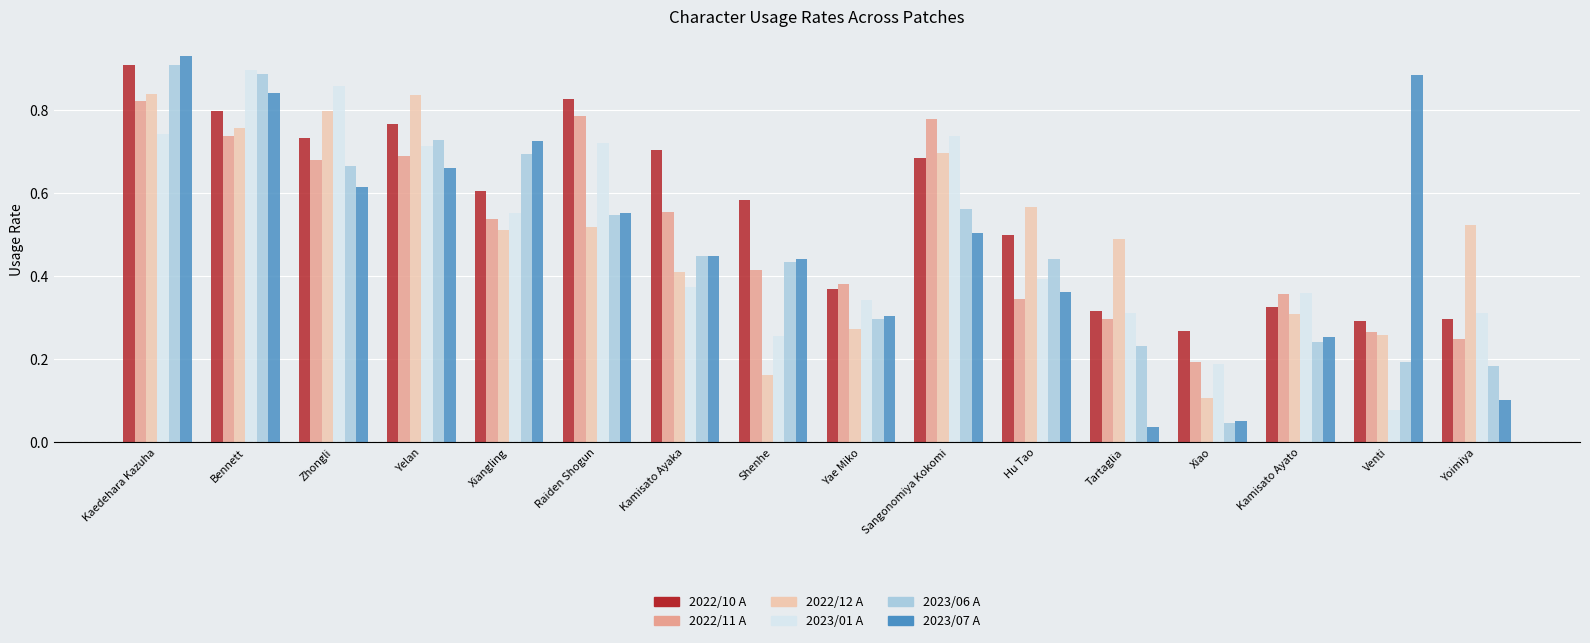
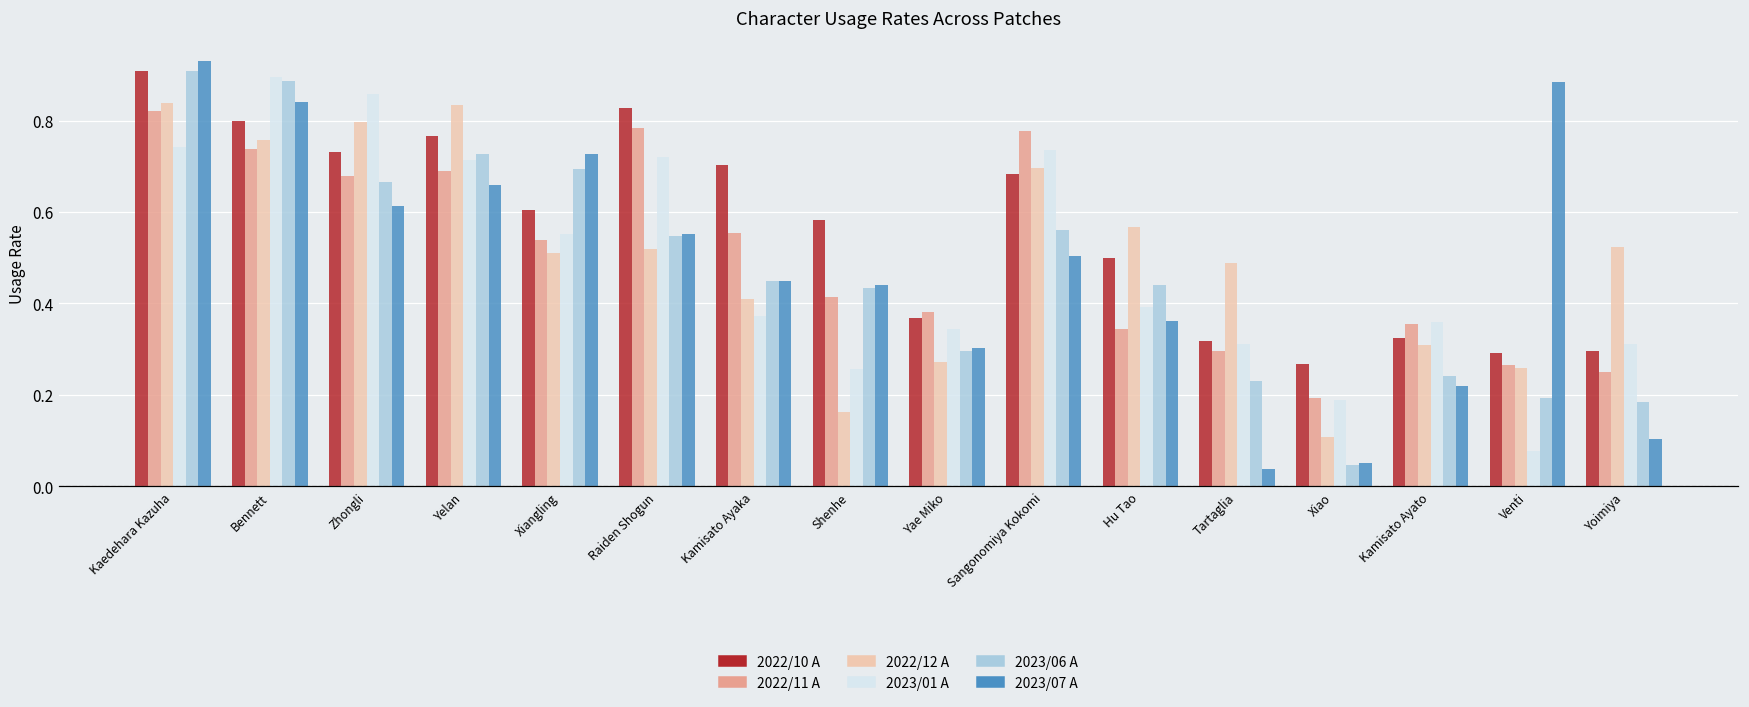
2023/07 A, Kamisato Ayato: 0.25 -> 0.22
